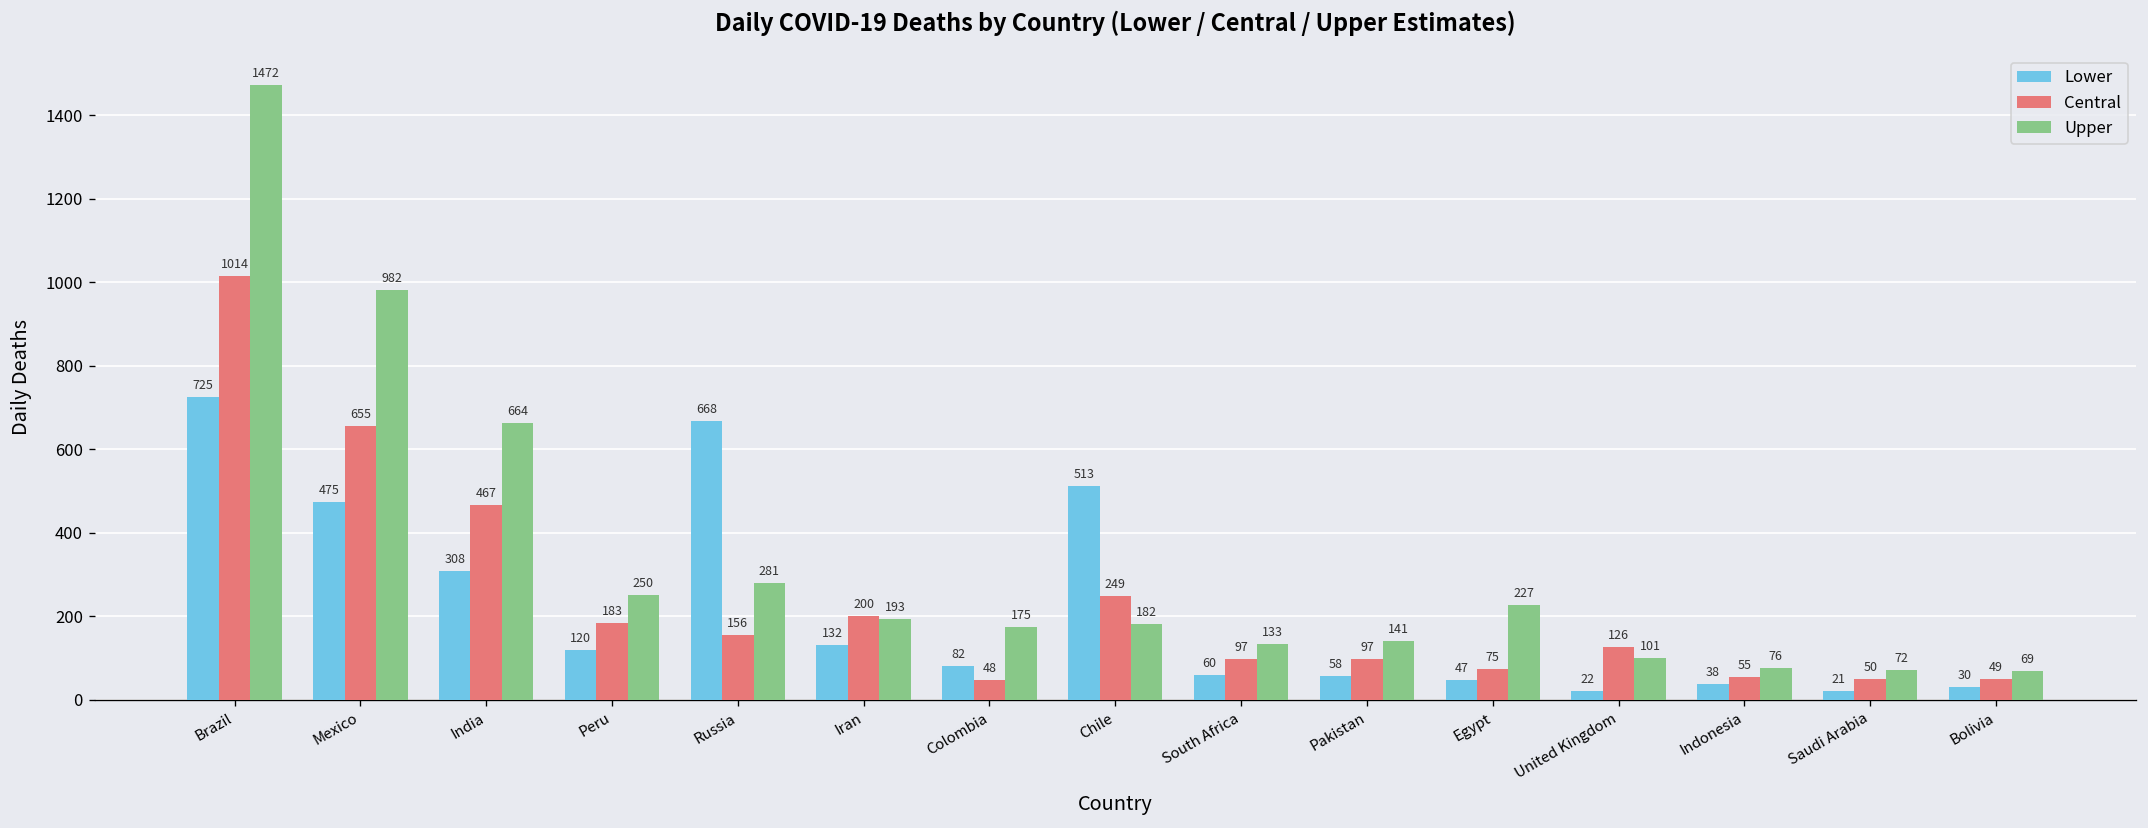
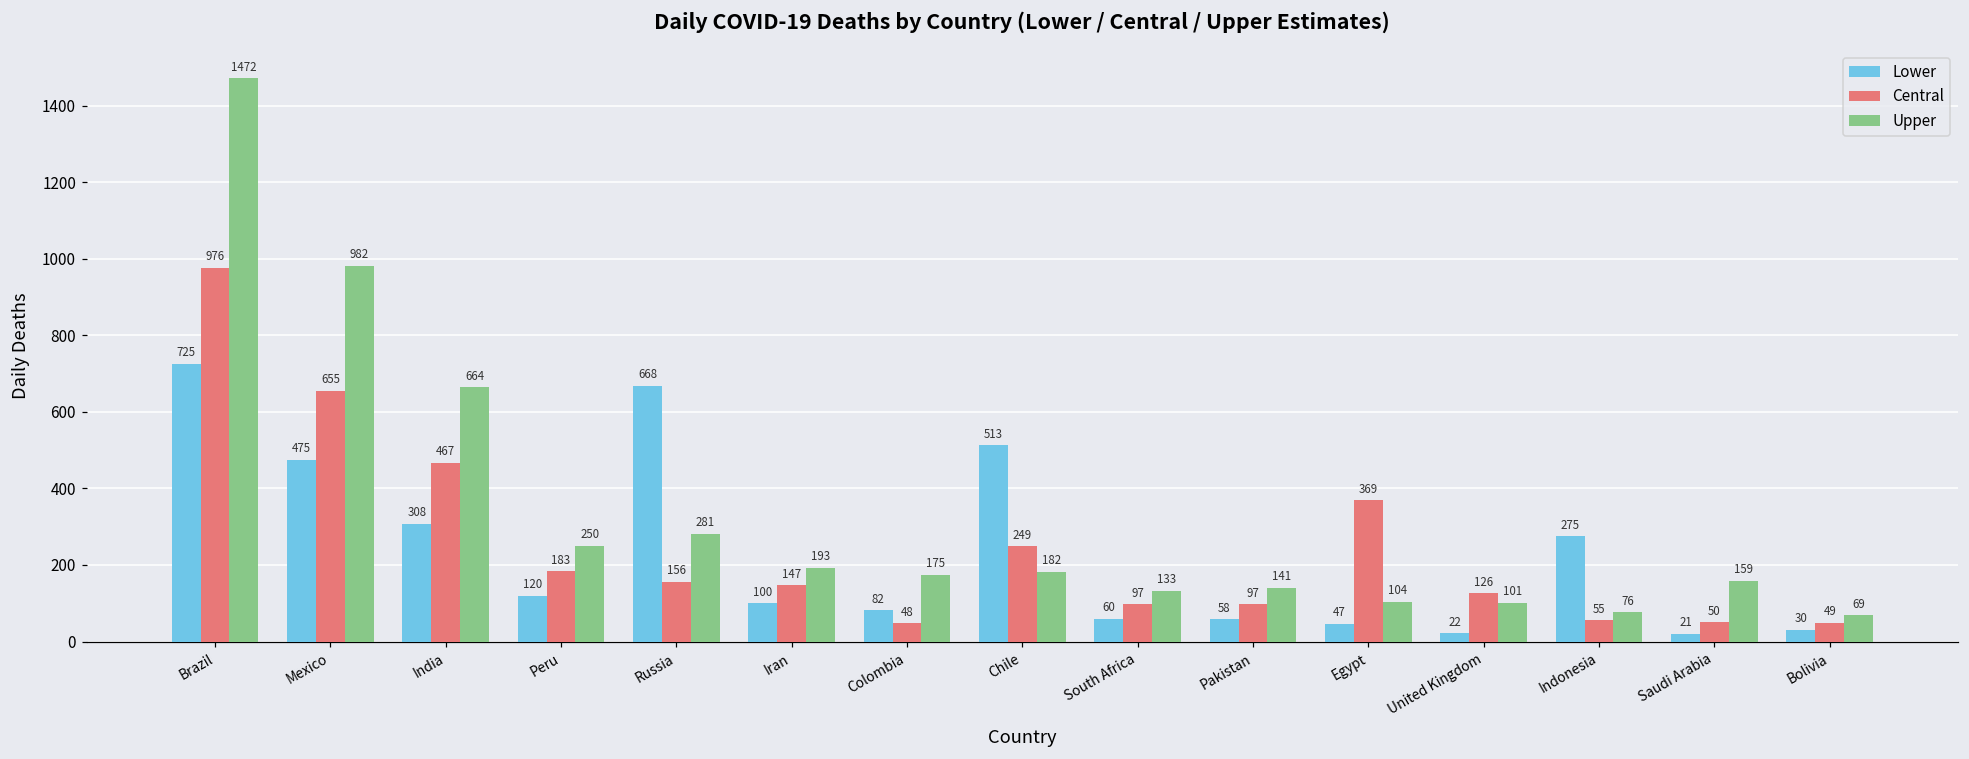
Central, Brazil: 1014 -> 976
Lower, Iran: 132 -> 100
Central, Iran: 200 -> 147
Central, Egypt: 75 -> 369
Upper, Egypt: 227 -> 104
Lower, Indonesia: 38 -> 275
Upper, Saudi Arabia: 72 -> 159
